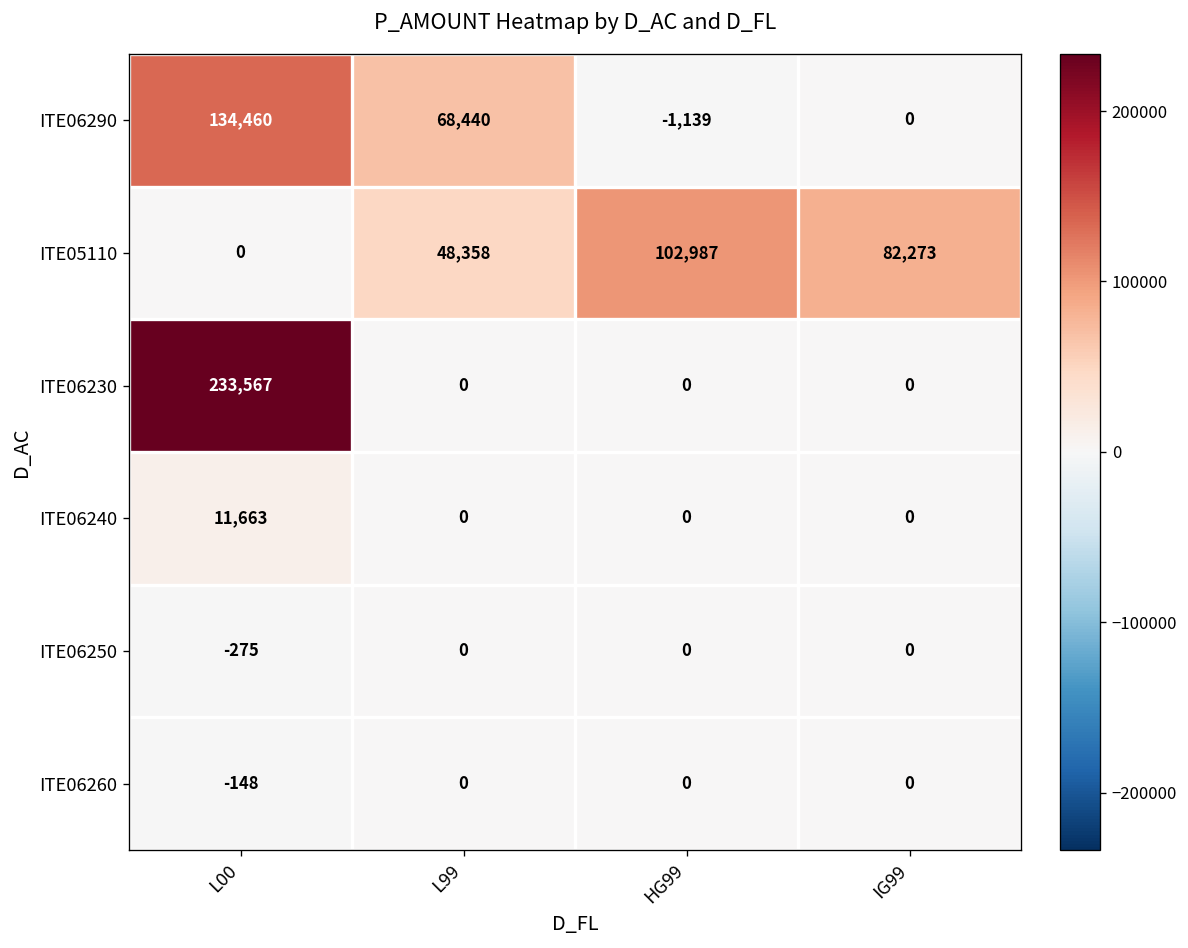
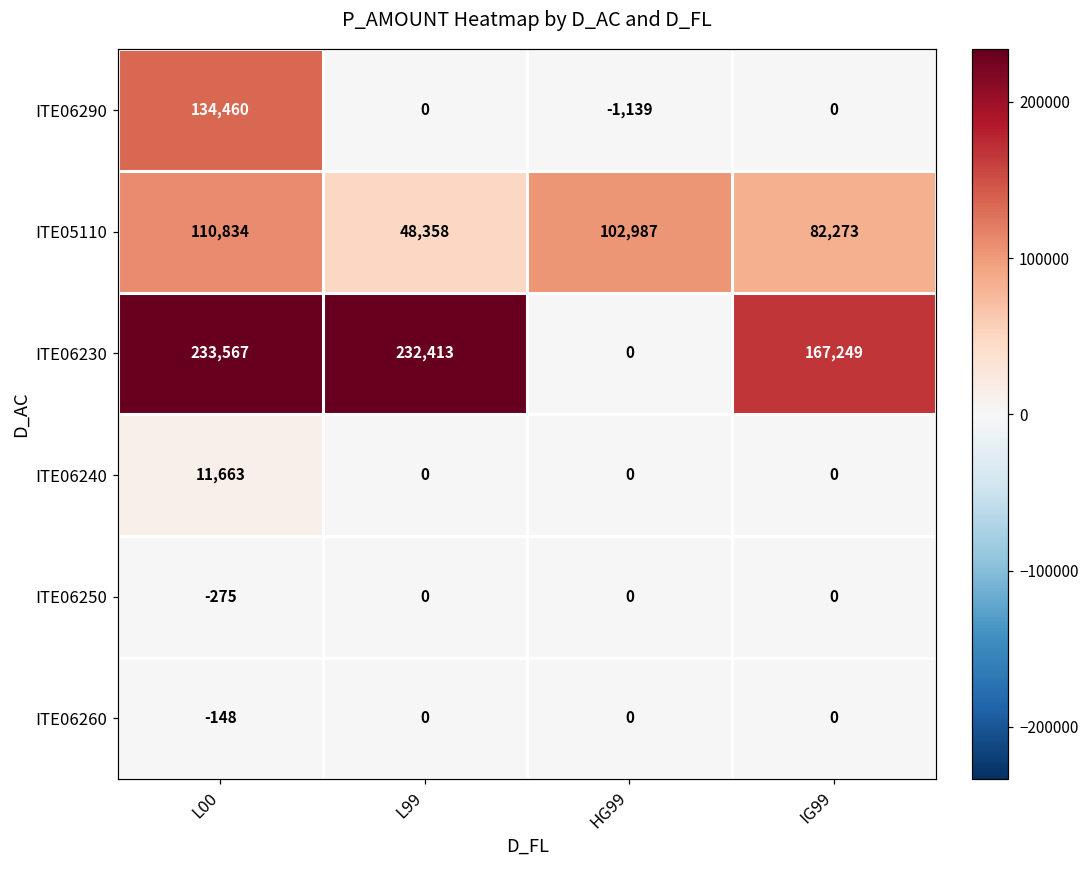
ITE06290, L99: 68,440 -> 0
ITE05110, L00: 0 -> 110,834
ITE06230, L99: 0 -> 232,413
ITE06230, IG99: 0 -> 167,249
